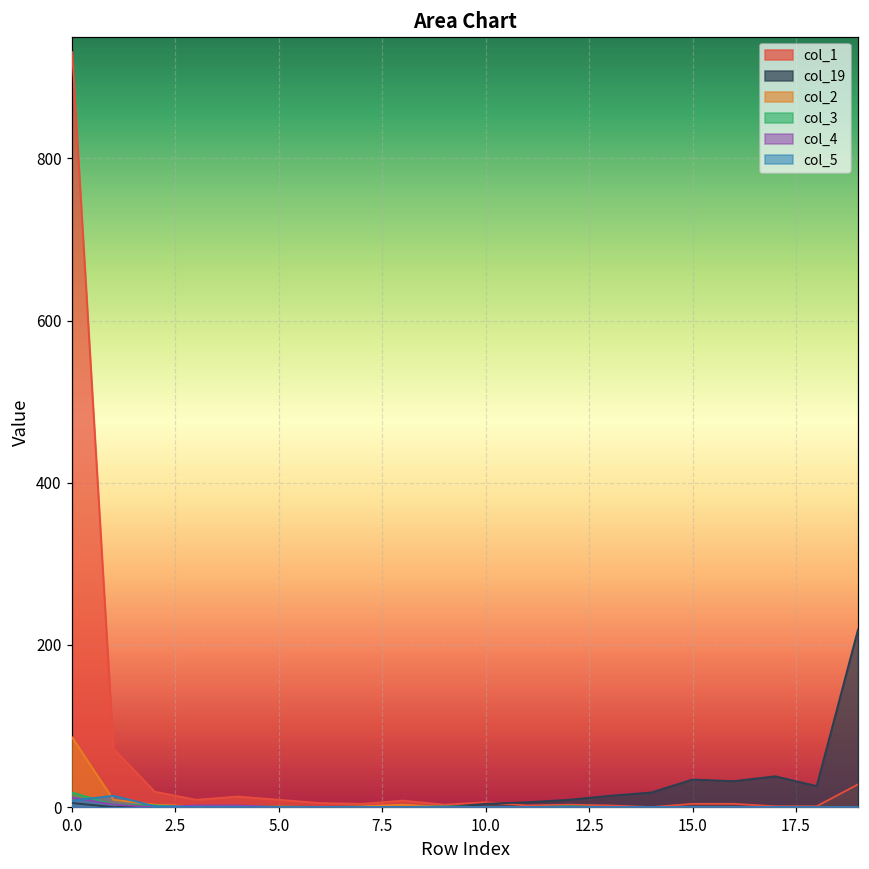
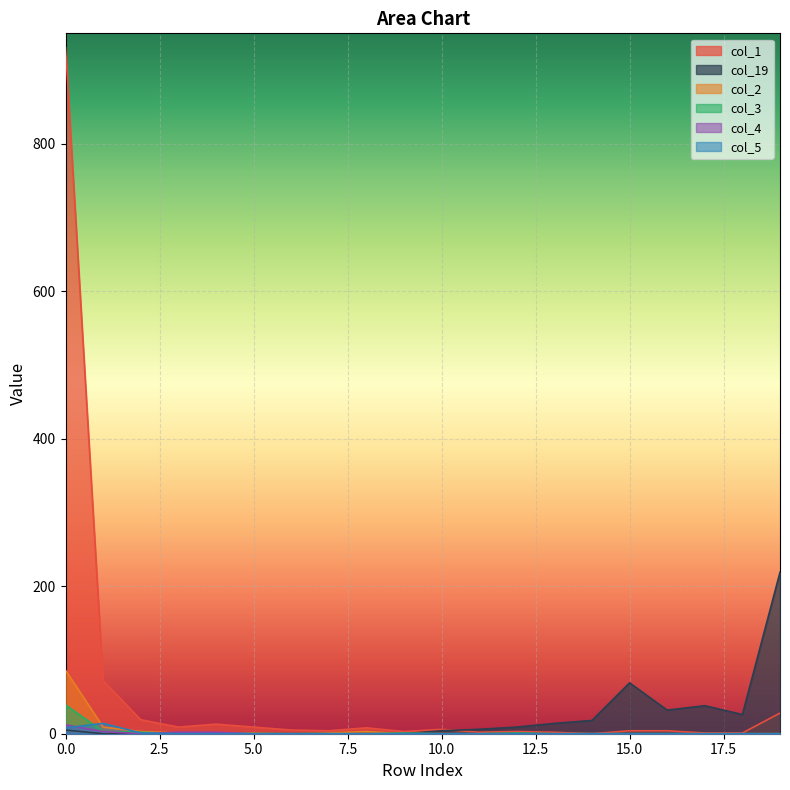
col_3, 0.0: 20 -> 40
col_19, 15.0: 30 -> 70
